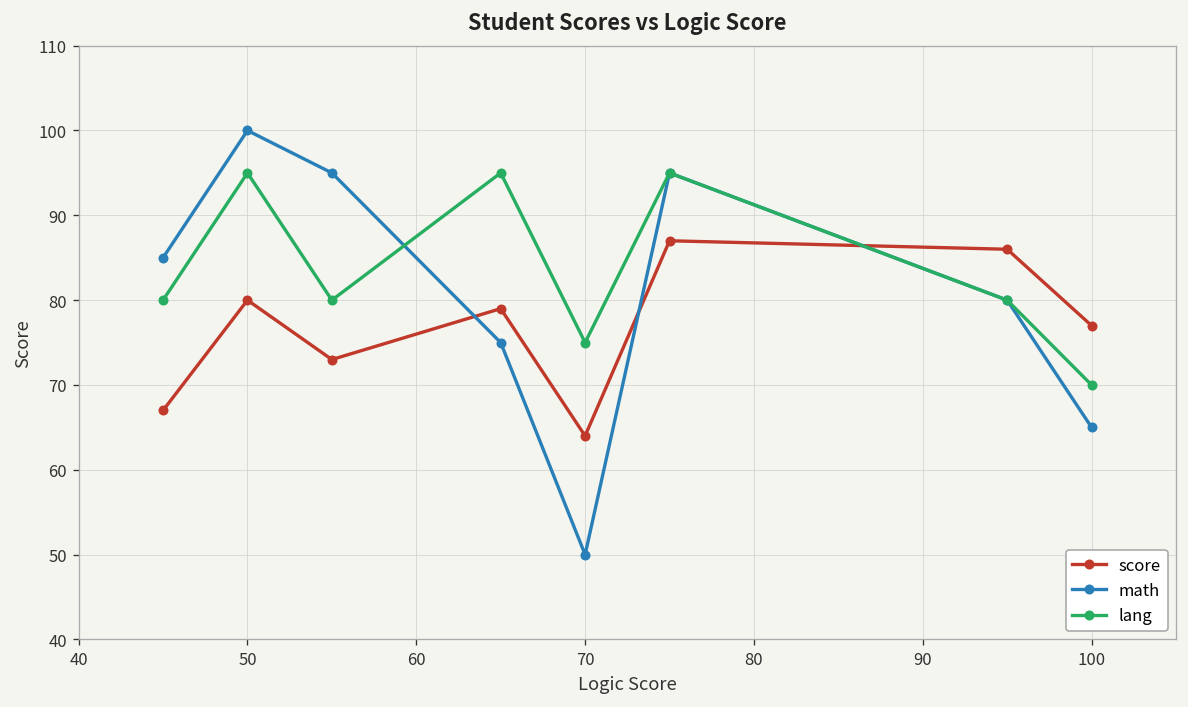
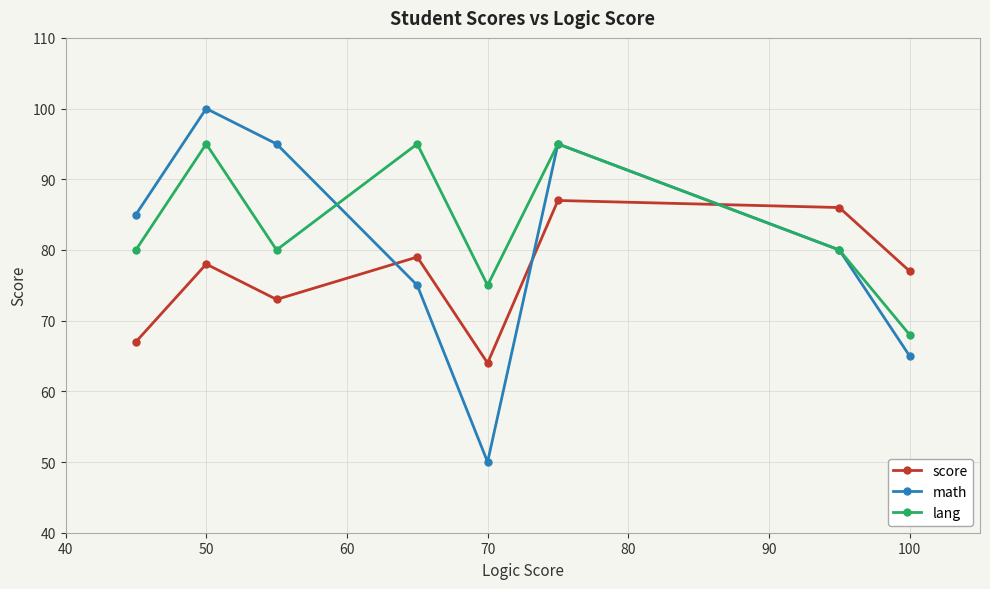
score, 50: 80 -> 78
lang, 100: 70 -> 68
